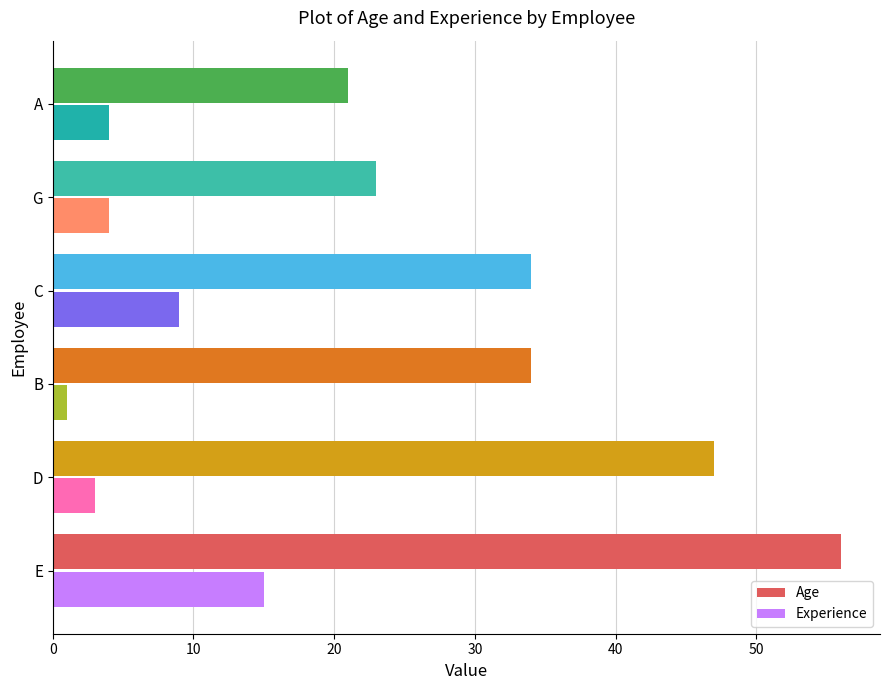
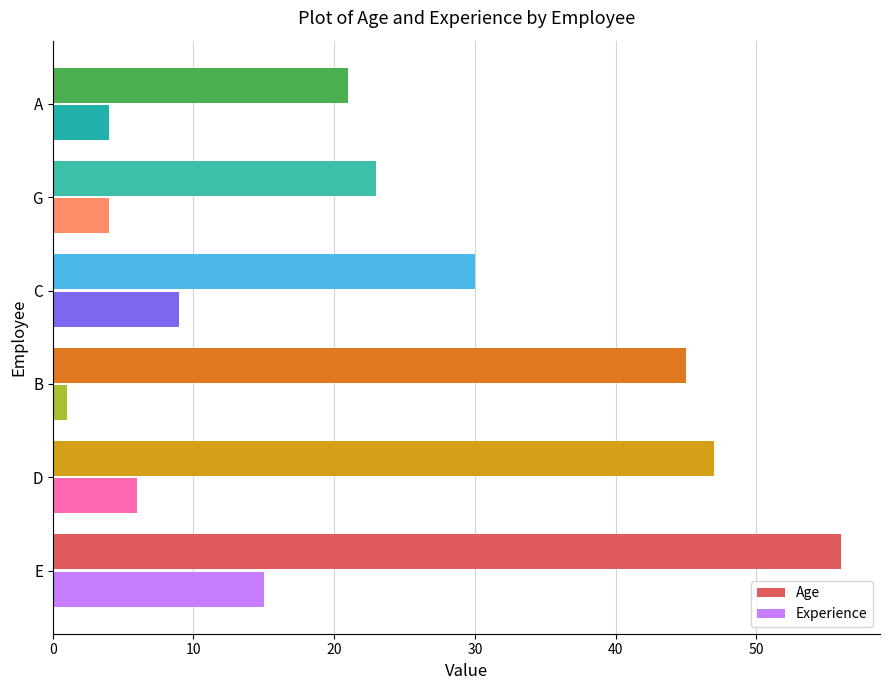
Age, C: 34 -> 30
Age, B: 34 -> 45
Experience, D: 3 -> 6
